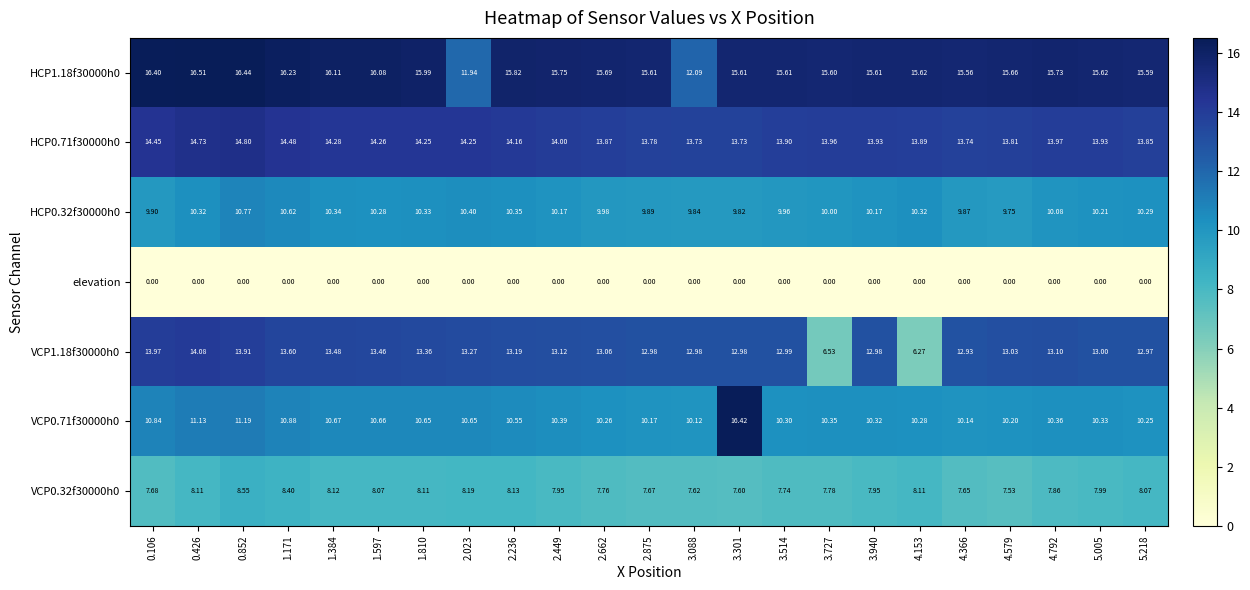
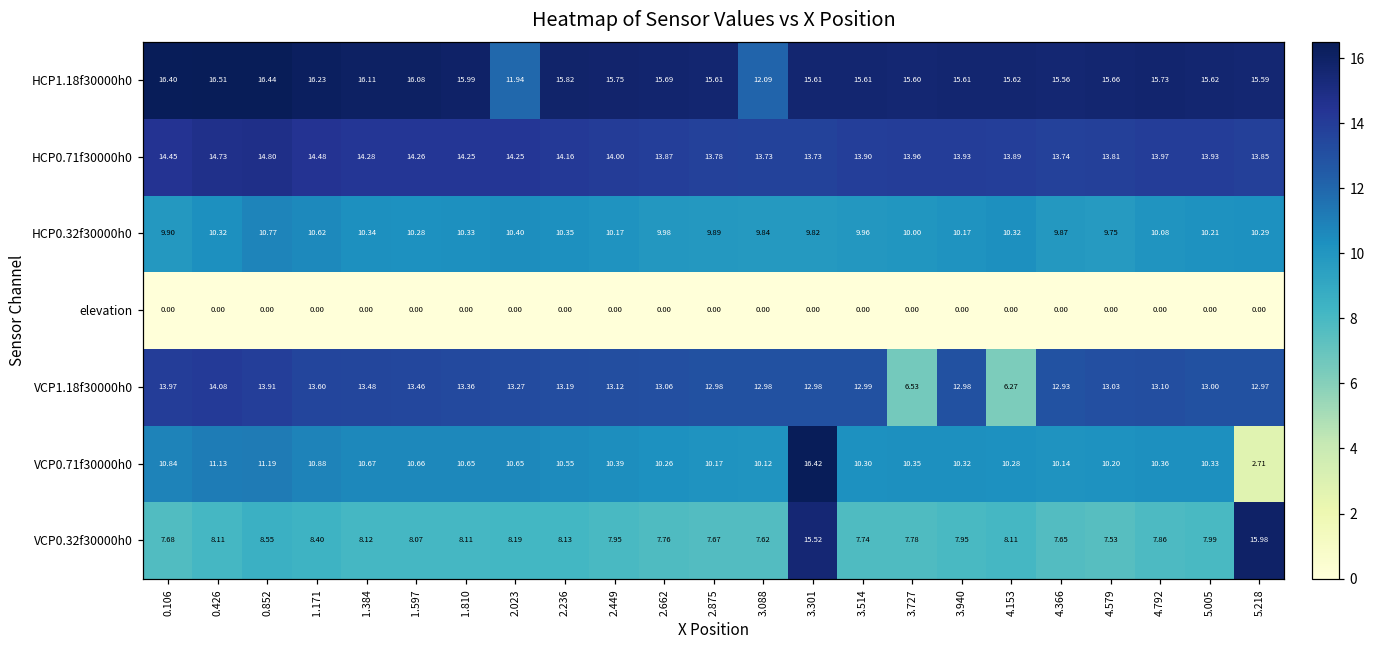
VCP0.71f30000h0, 5.218: 10.25 -> 2.71
VCP0.32f30000h0, 3.301: 7.60 -> 15.52
VCP0.32f30000h0, 5.218: 8.07 -> 15.98
